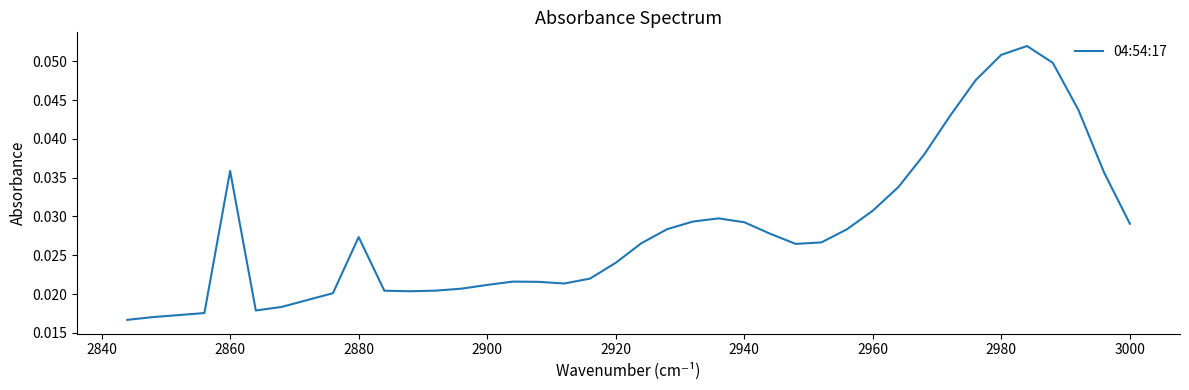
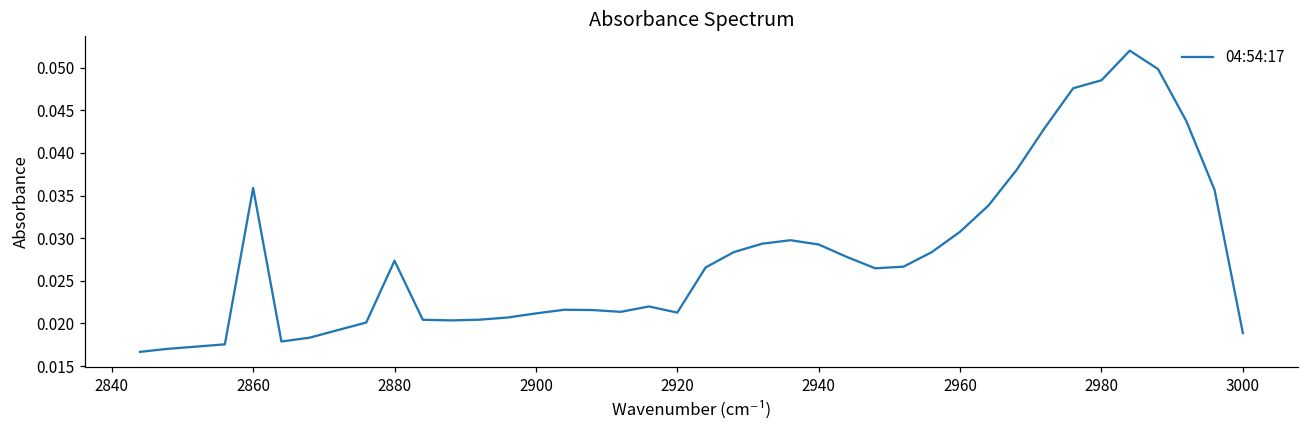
2920: 0.024 -> 0.021
2980: 0.051 -> 0.049
3000: 0.029 -> 0.019
